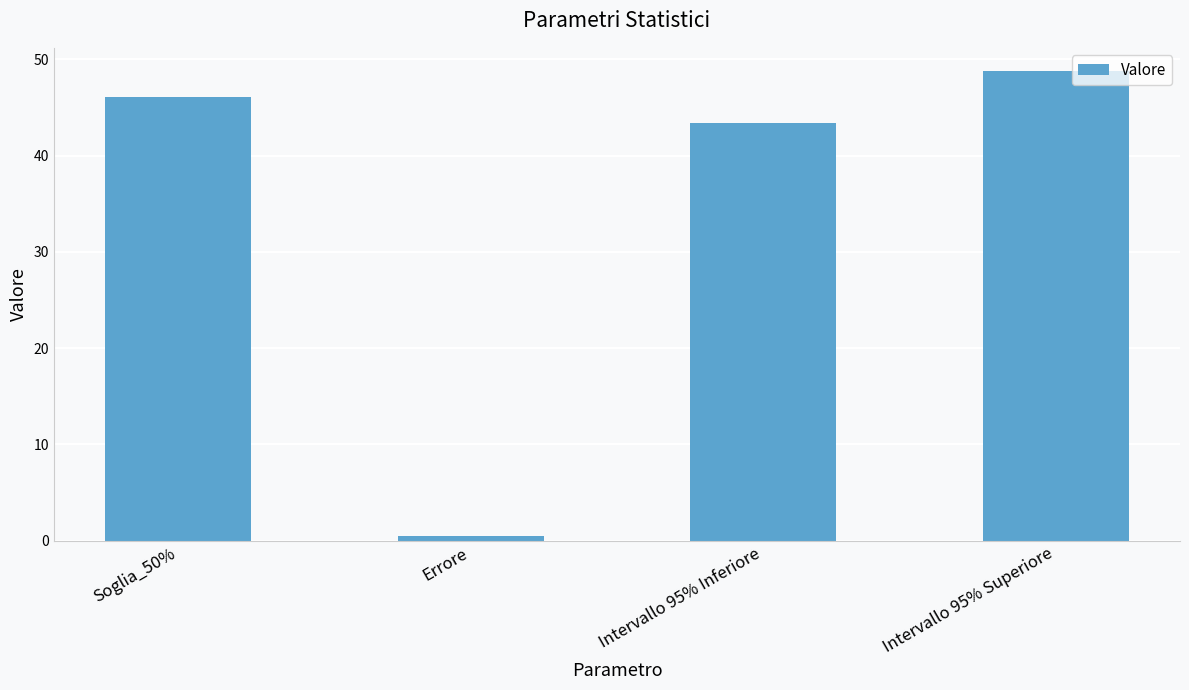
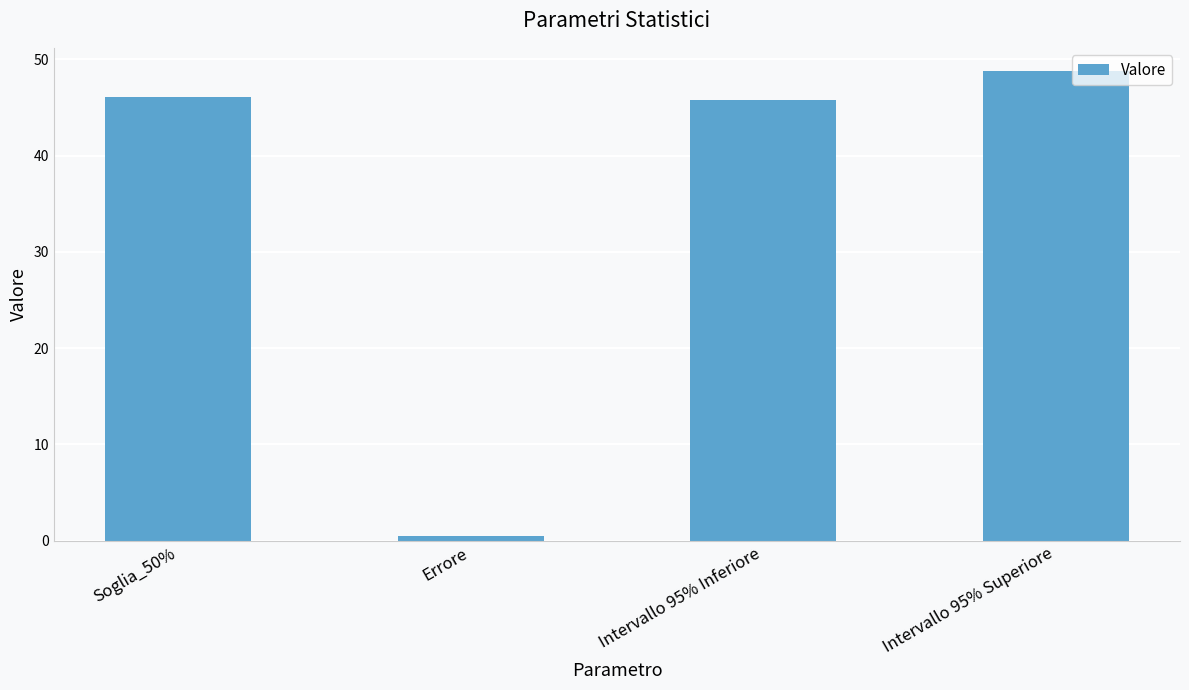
Intervallo 95% Inferiore: 43 -> 46
